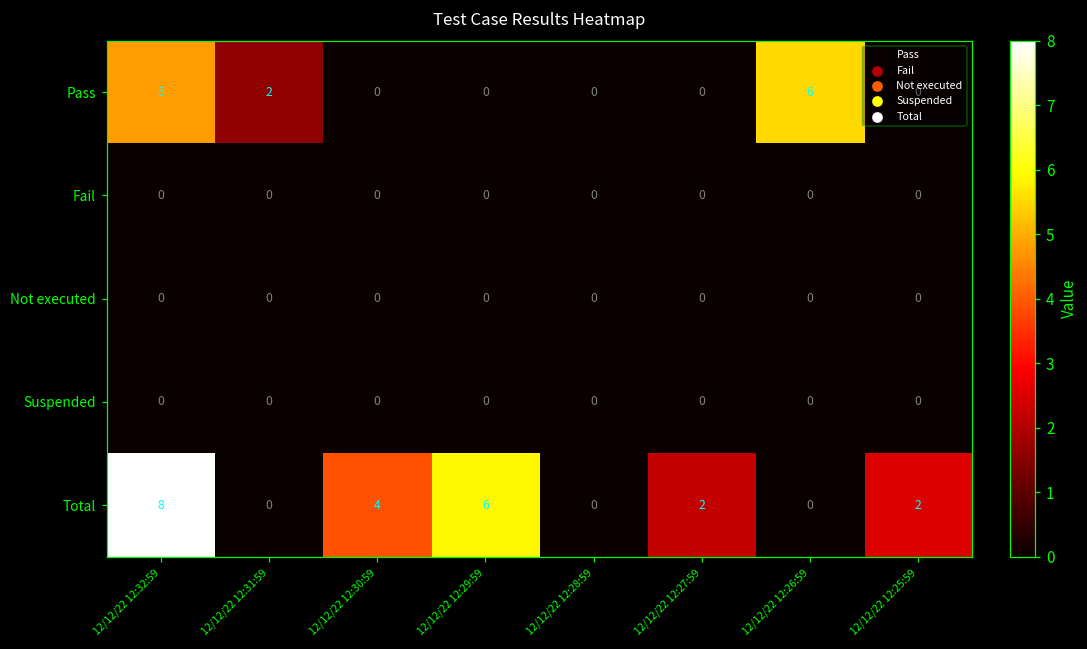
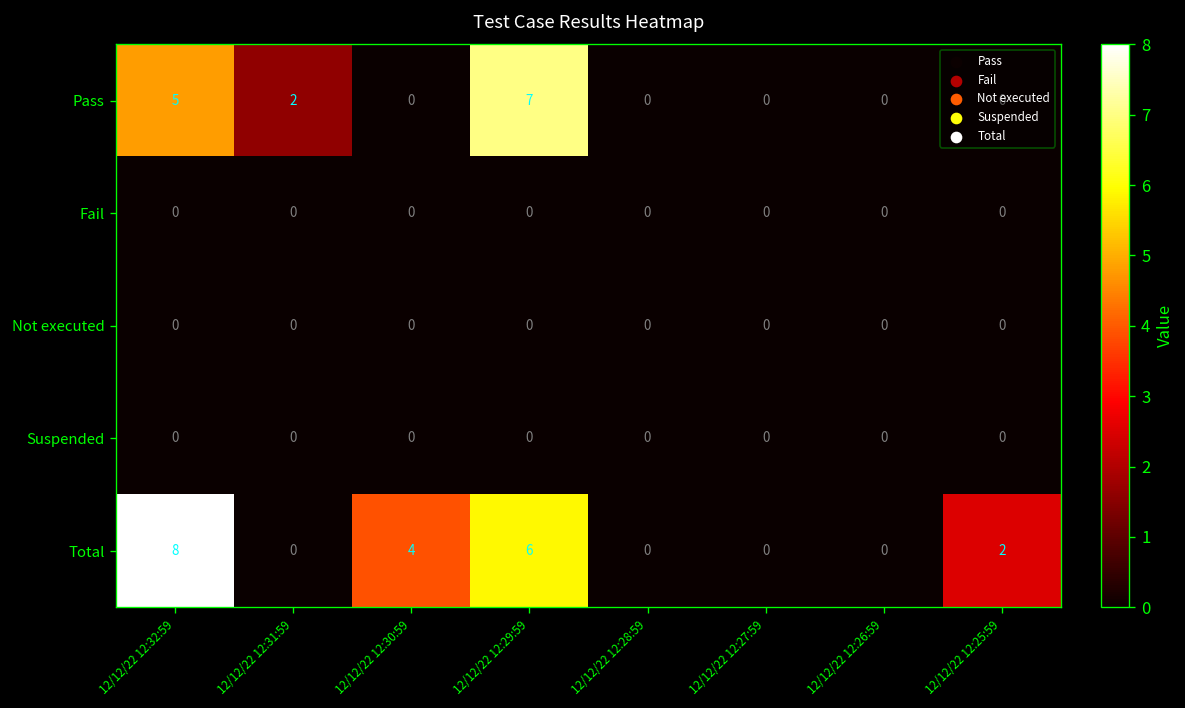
Pass, 12/12/22 12:29:59: 0 -> 7
Pass, 12/12/22 12:26:59: 6 -> 0
Total, 12/12/22 12:27:59: 2 -> 0
